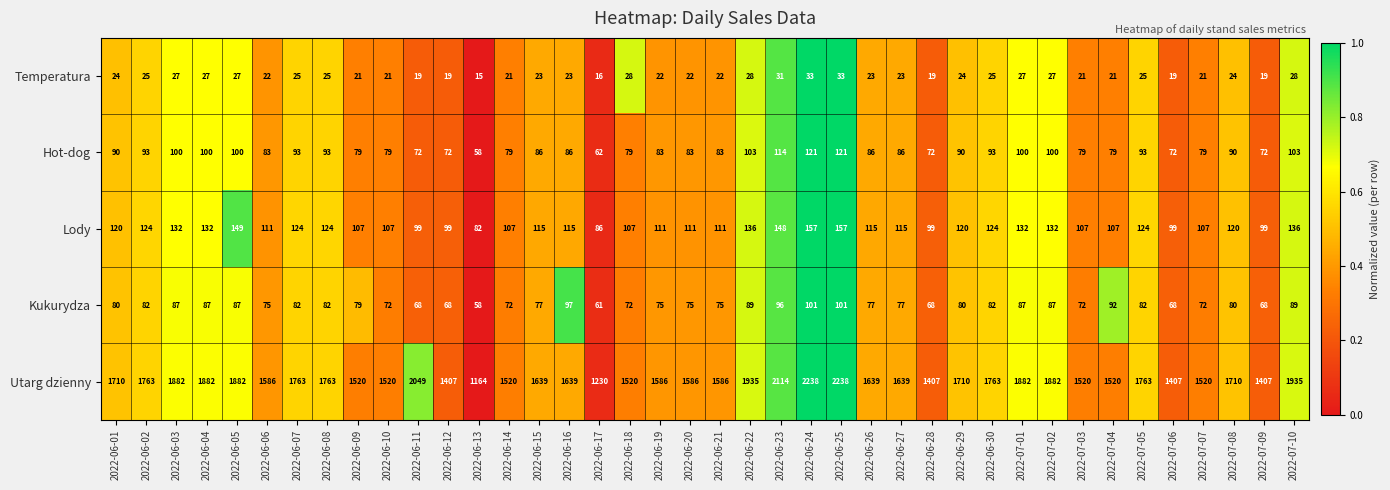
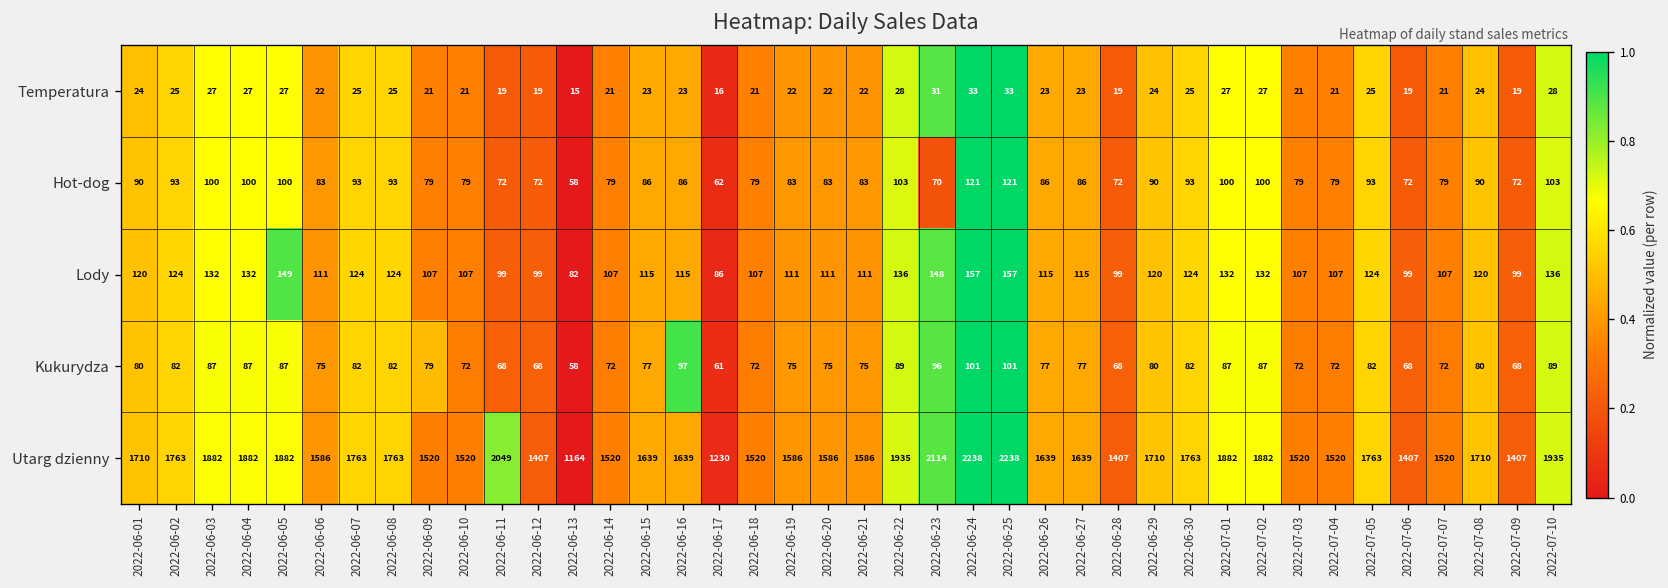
Temperatura, 2022-06-18: 28 -> 21
Hot-dog, 2022-06-23: 114 -> 70
Kukurydza, 2022-07-04: 92 -> 72
